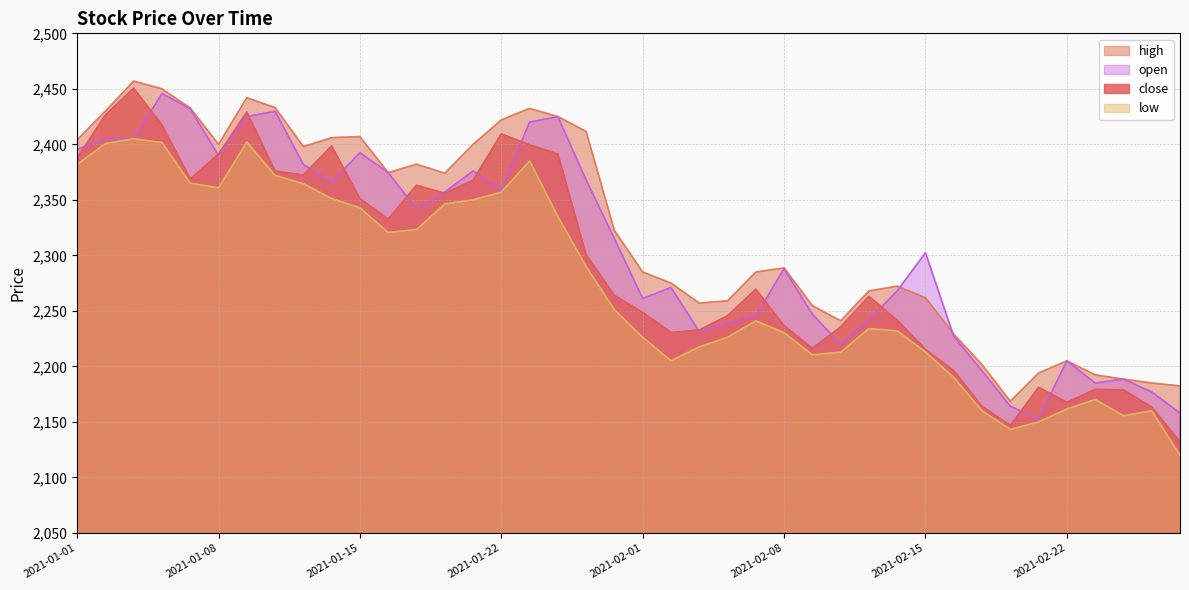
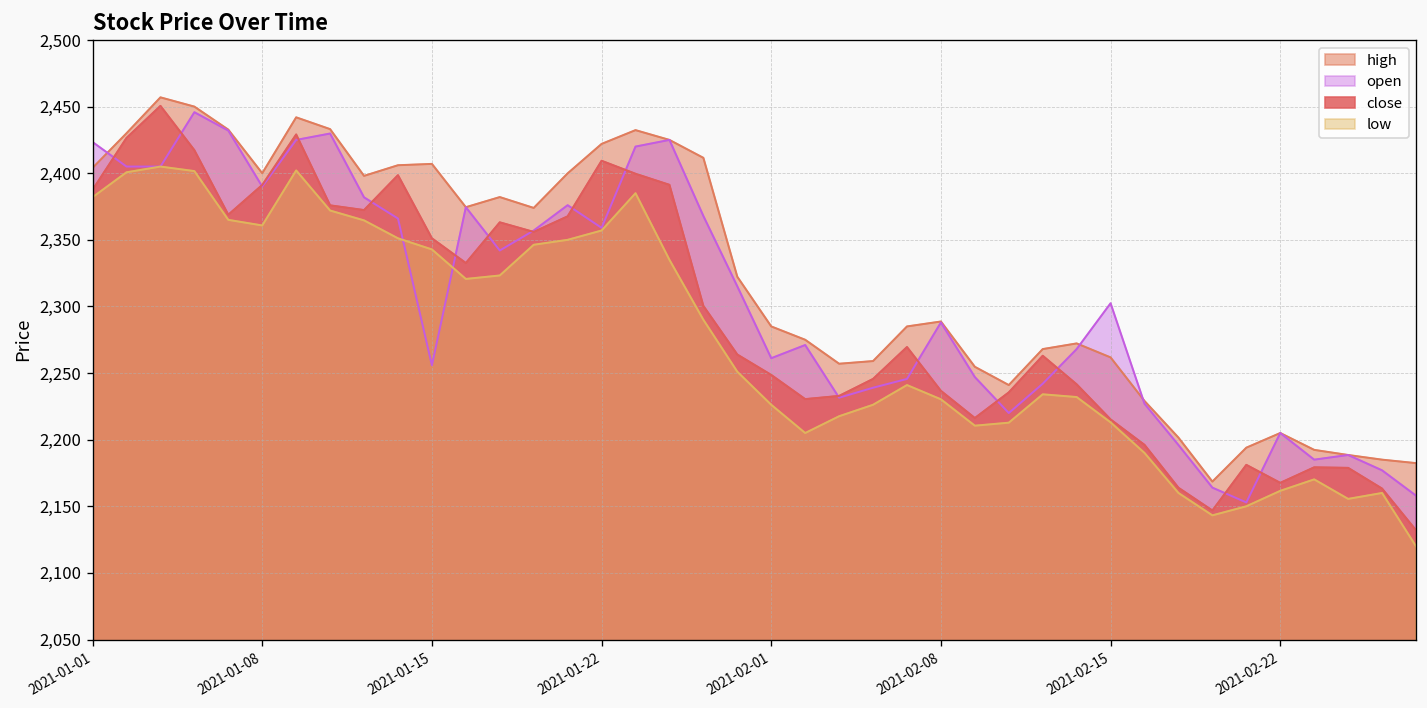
open, 2021-01-01: 2,395 -> 2,423
open, 2021-01-15: 2,393 -> 2,256
